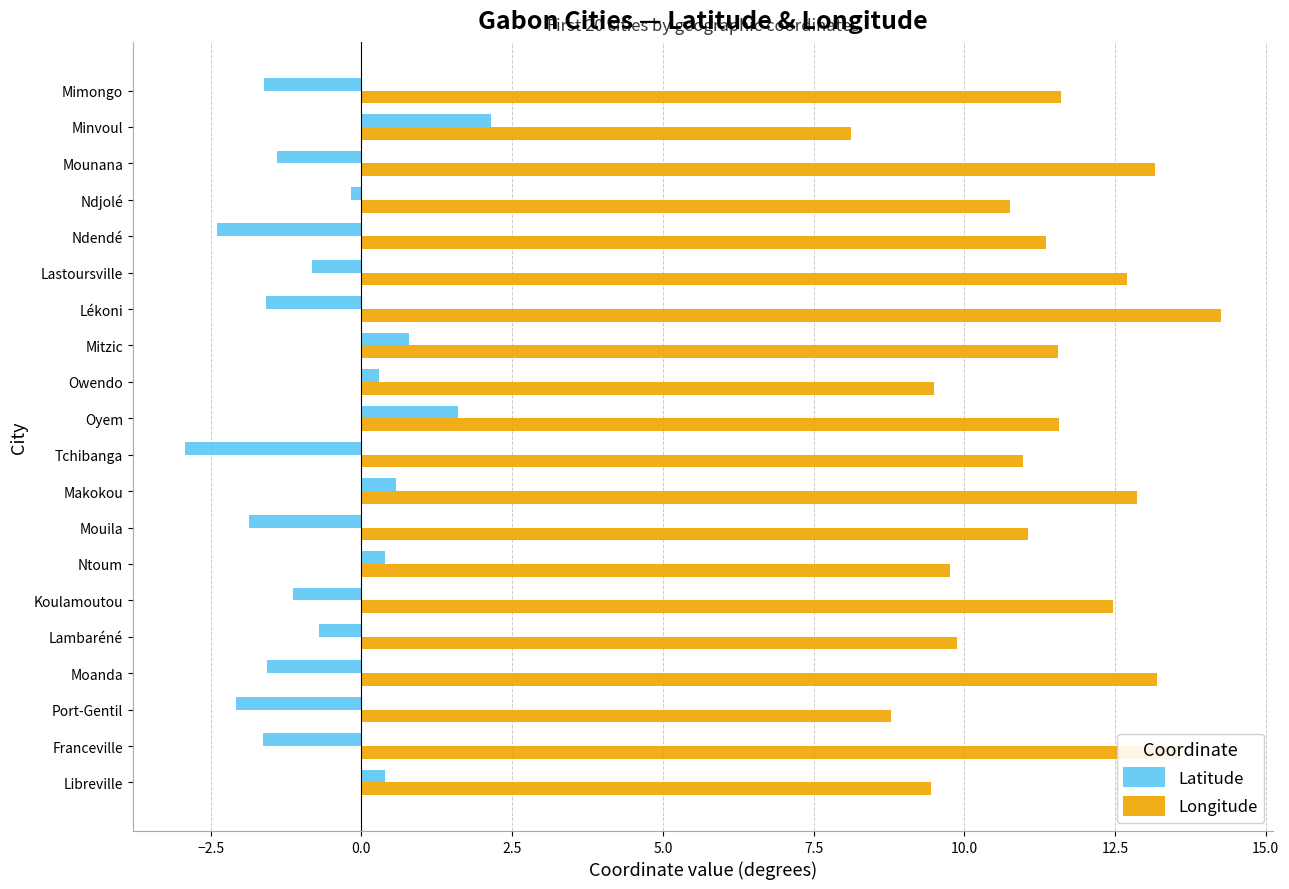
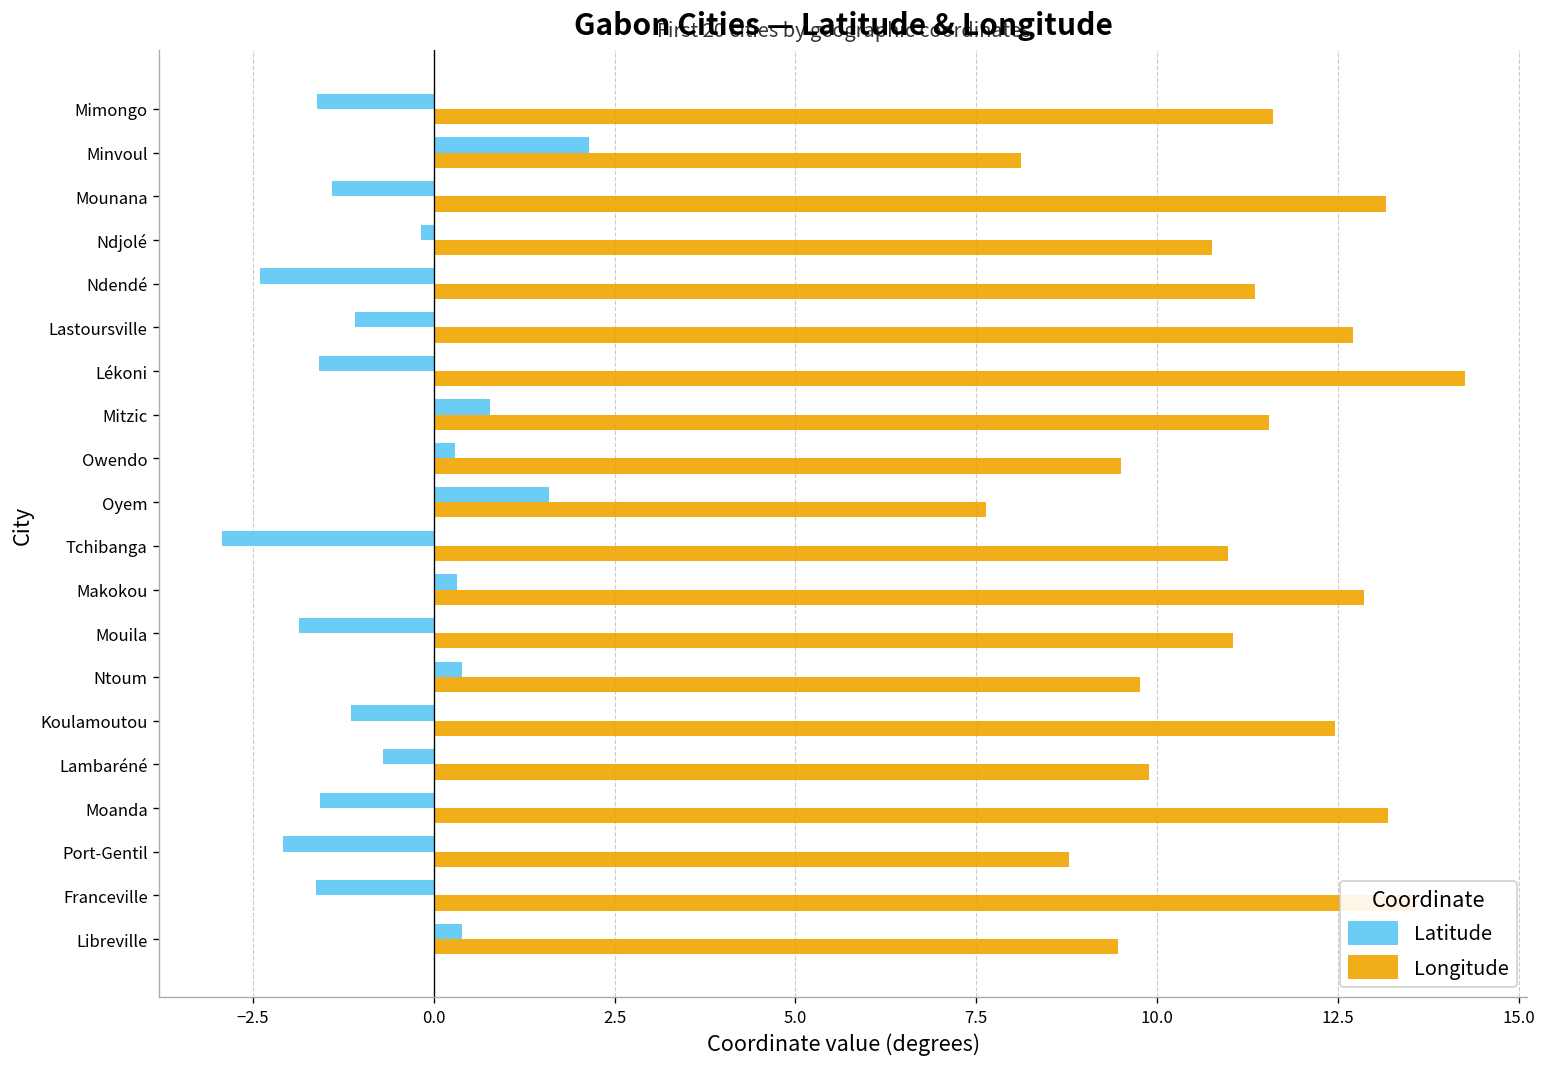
Latitude, Lastoursville: -0.8 -> -1.1
Longitude, Oyem: 11.6 -> 7.6
Latitude, Makokou: 0.6 -> 0.3
